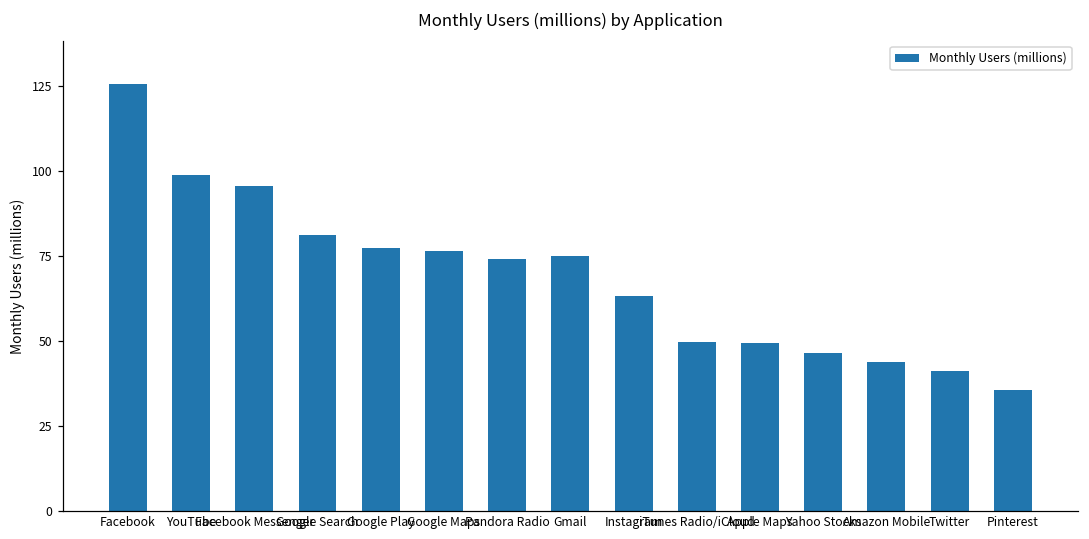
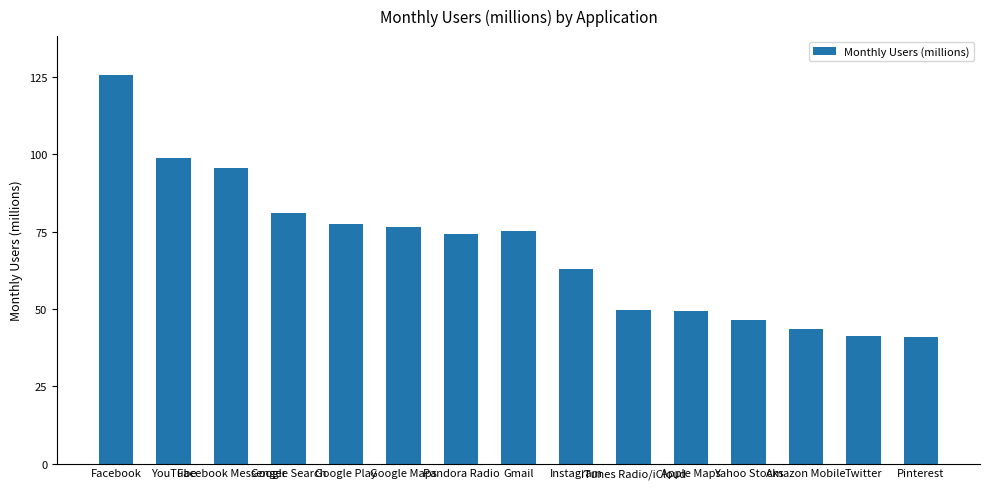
Pinterest: 36 -> 41
